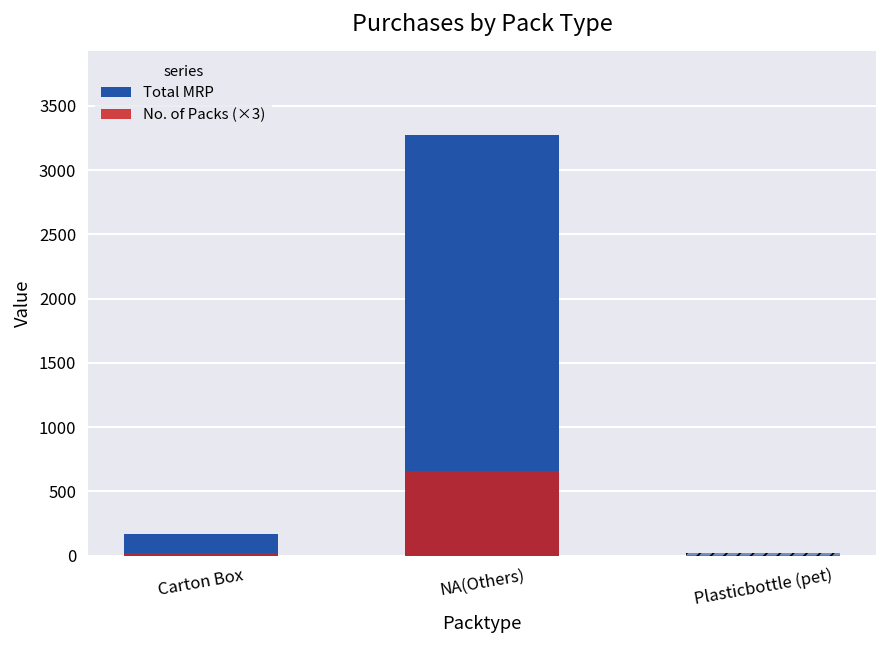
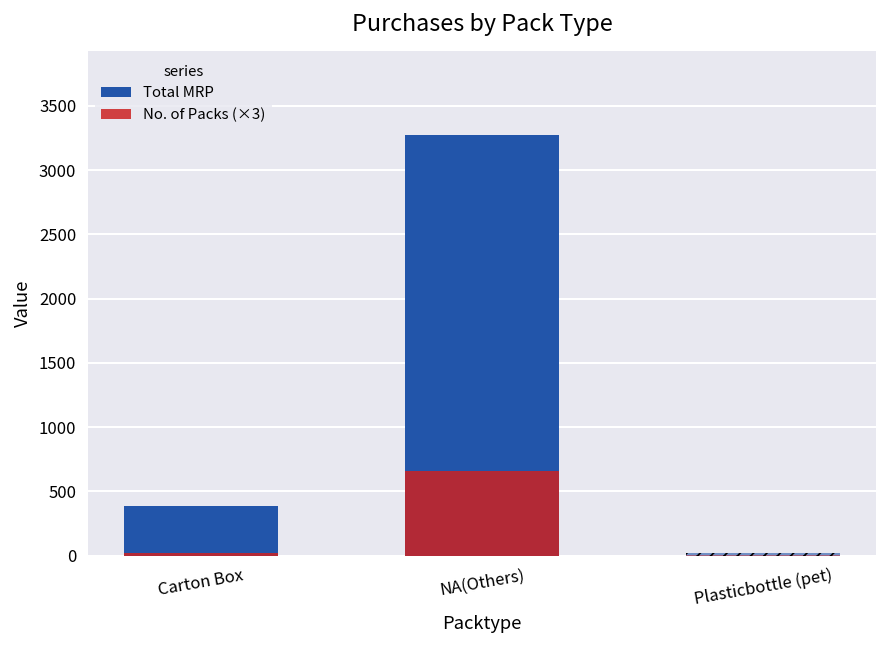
Total MRP, Carton Box: 170 -> 390
